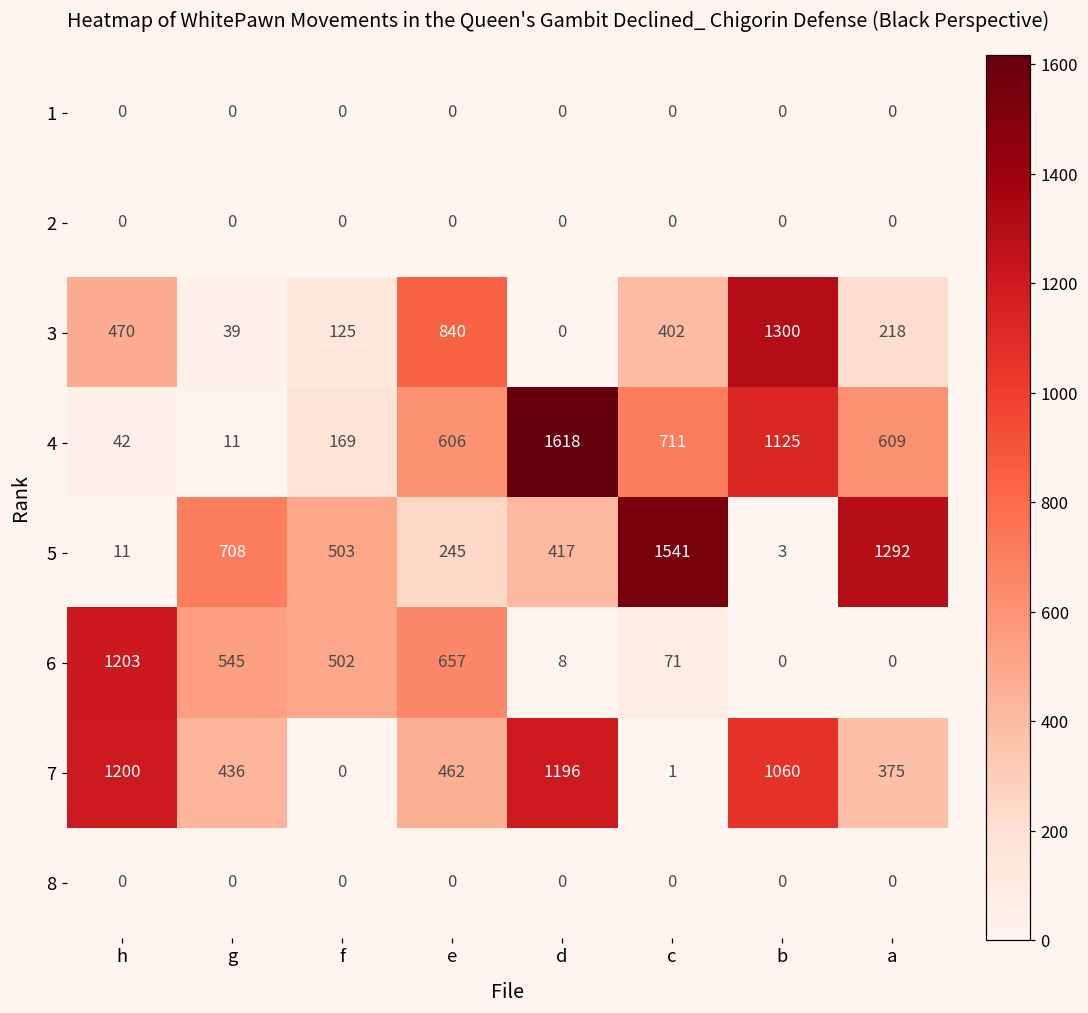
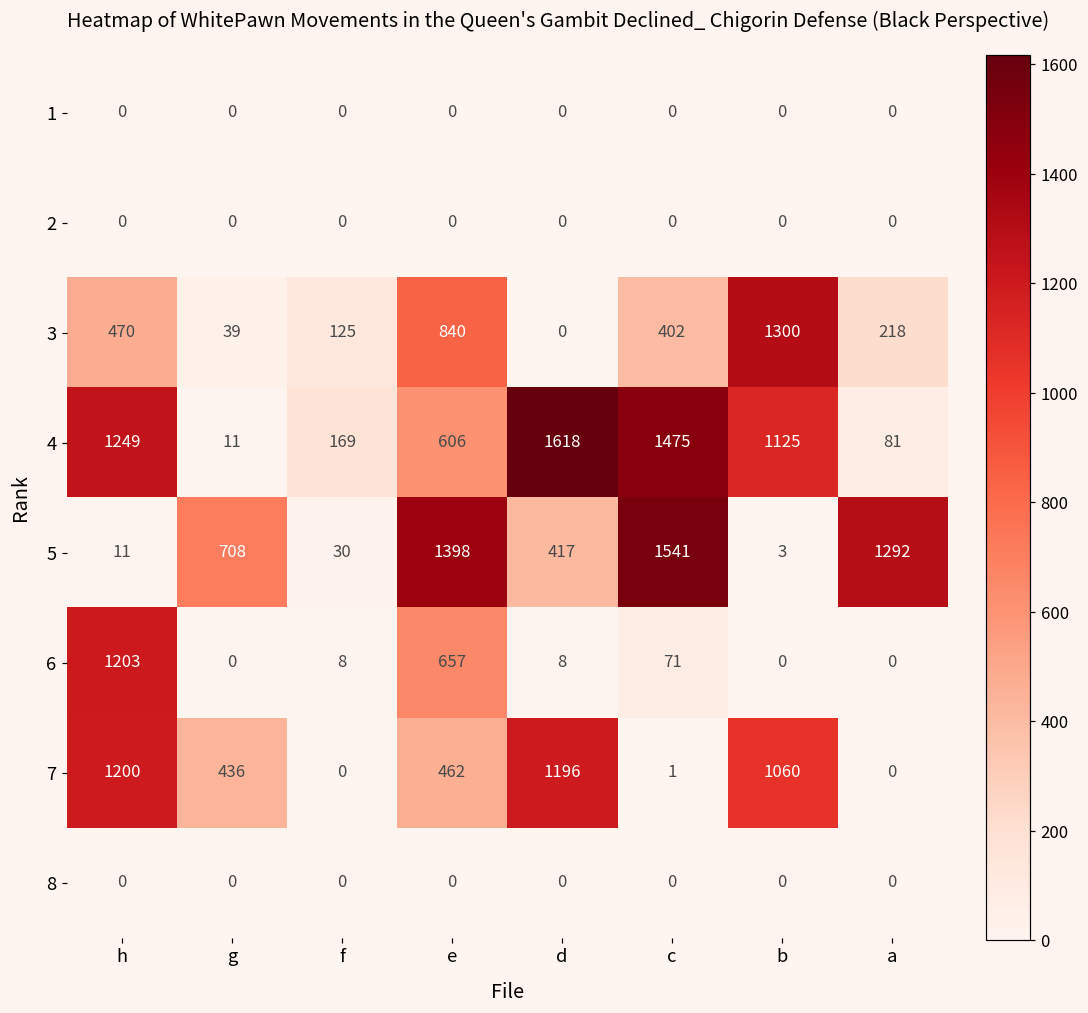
4, h: 42 -> 1249
4, c: 711 -> 1475
4, a: 609 -> 81
5, f: 503 -> 30
5, e: 245 -> 1398
6, g: 545 -> 0
6, f: 502 -> 8
7, a: 375 -> 0
